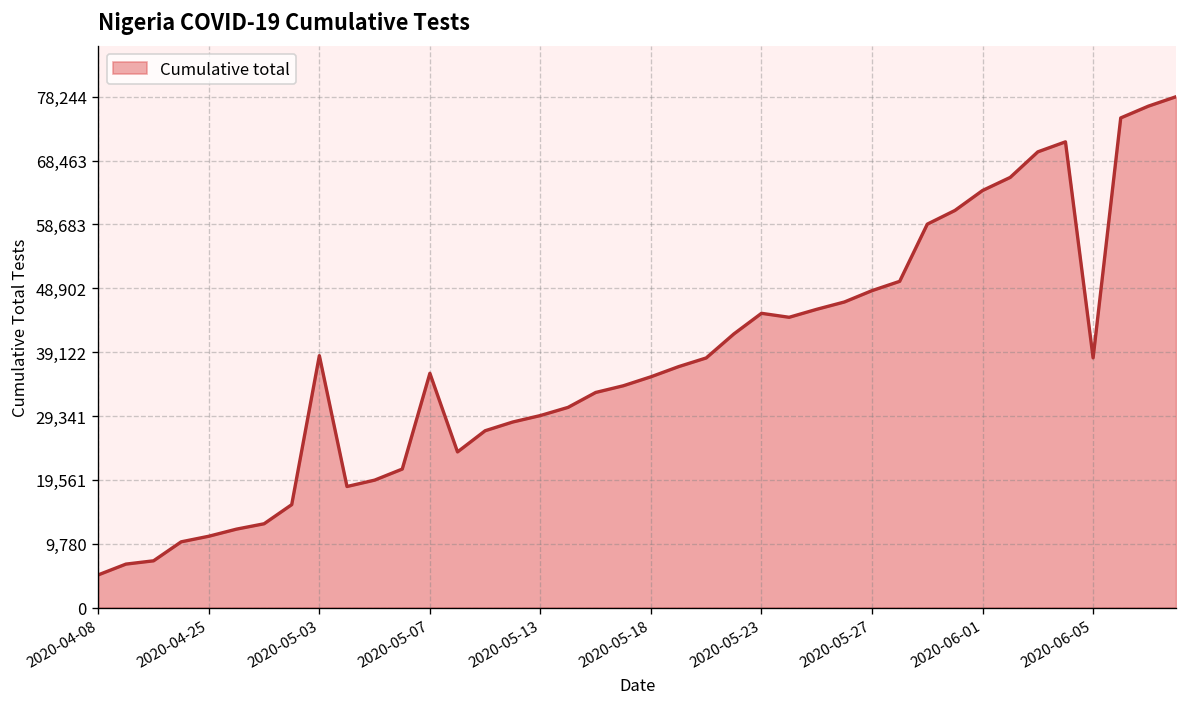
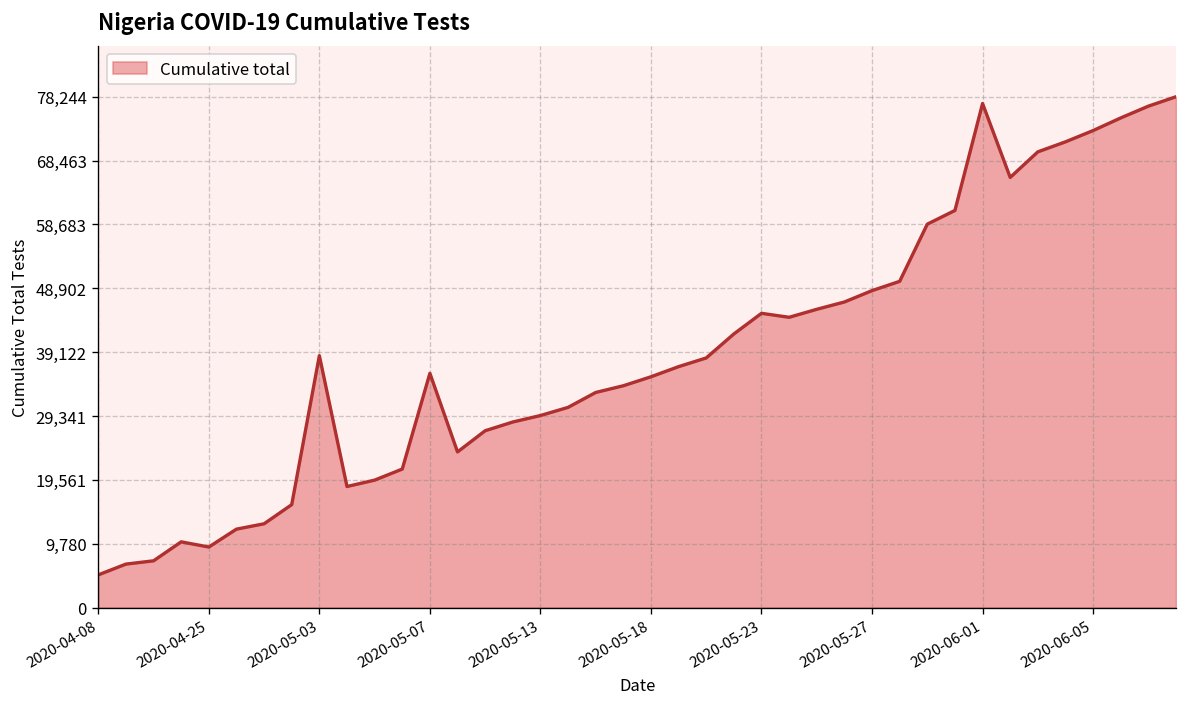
2020-04-25: 11,000 -> 9,000
2020-06-01: 64,000 -> 77,000
2020-06-05: 38,000 -> 73,000
